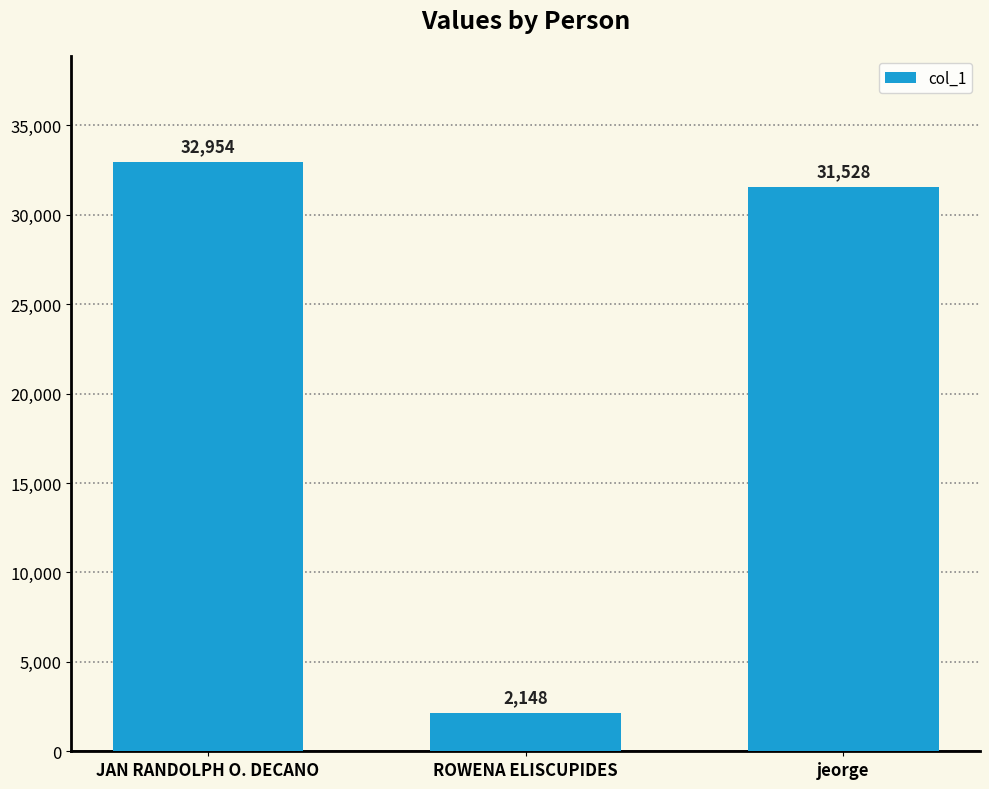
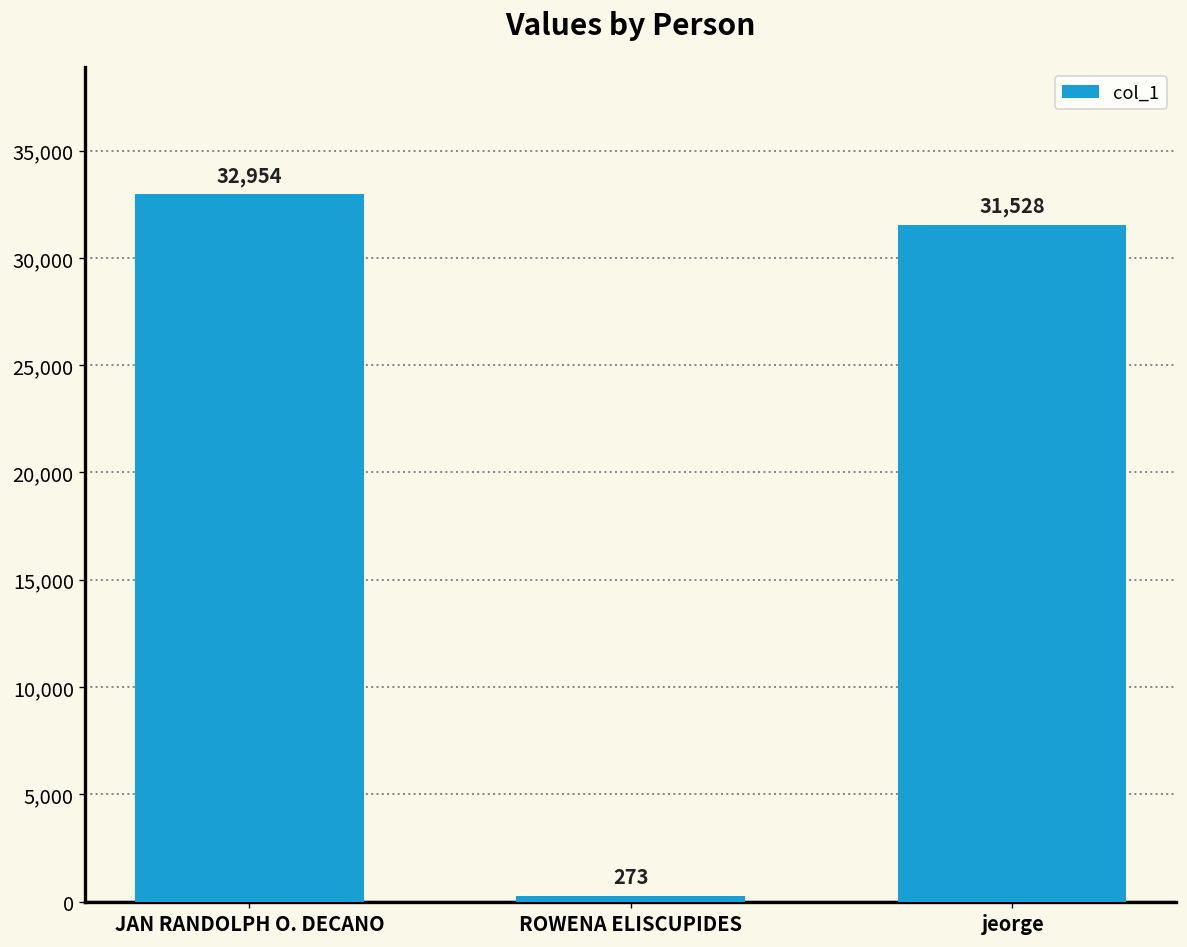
ROWENA ELISCUPIDES: 2,148 -> 273
